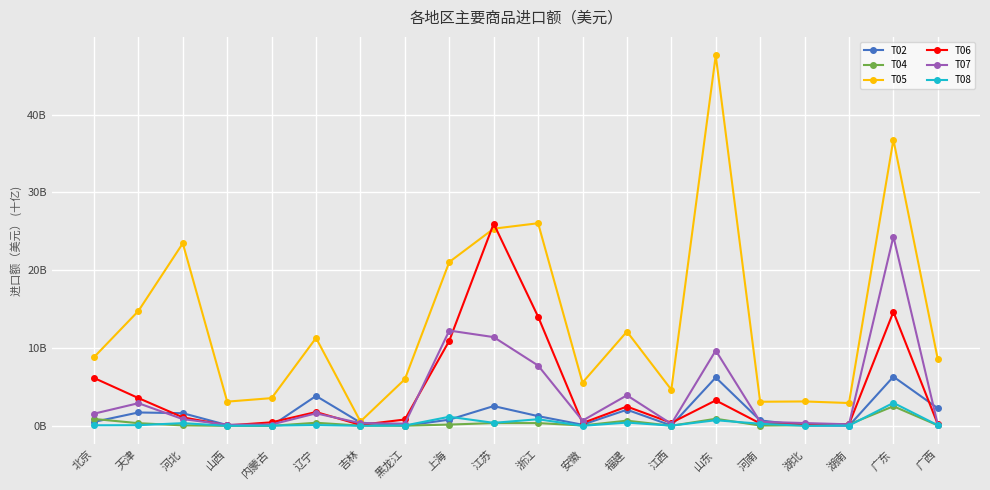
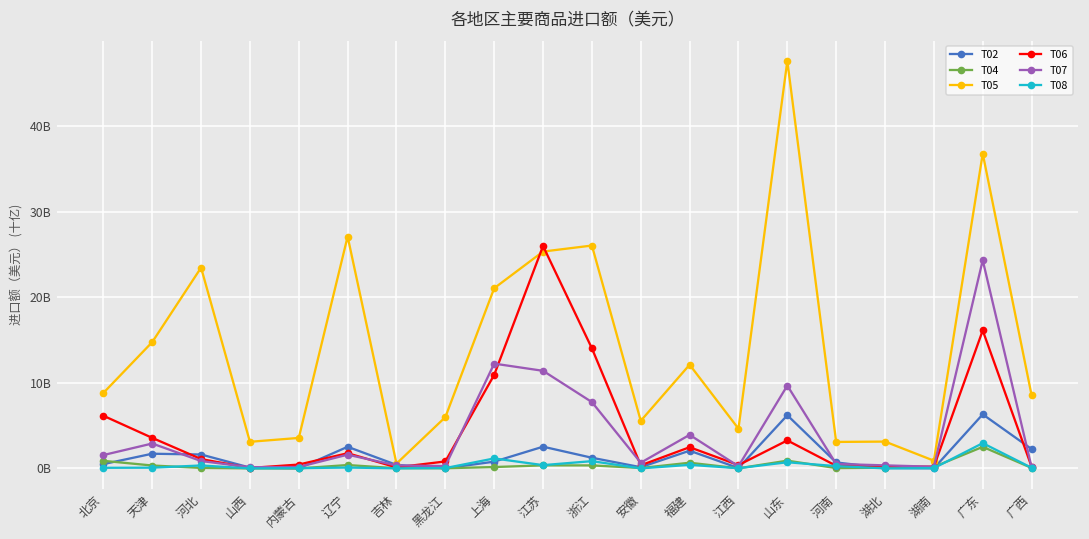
T02, 辽宁: 4000000000 -> 3000000000
T05, 辽宁: 11000000000 -> 27000000000
T05, 湖南: 3000000000 -> 1000000000
T06, 广东: 15000000000 -> 16000000000
